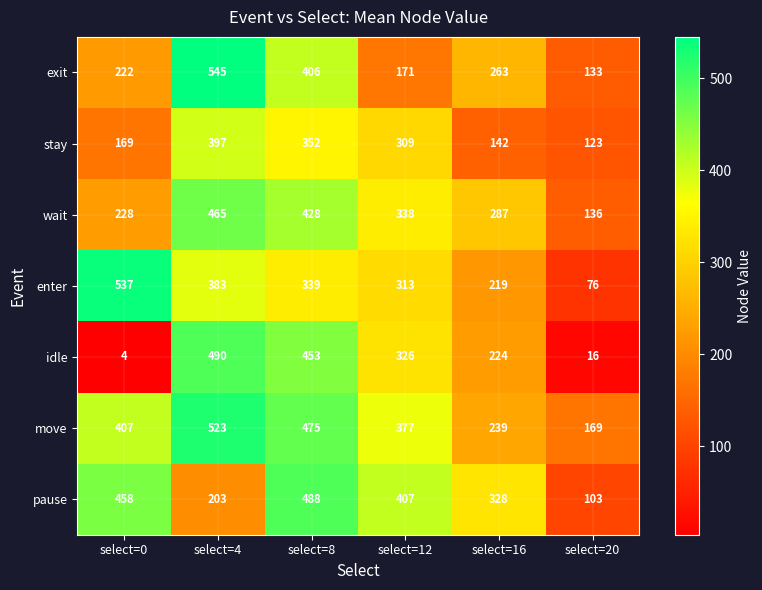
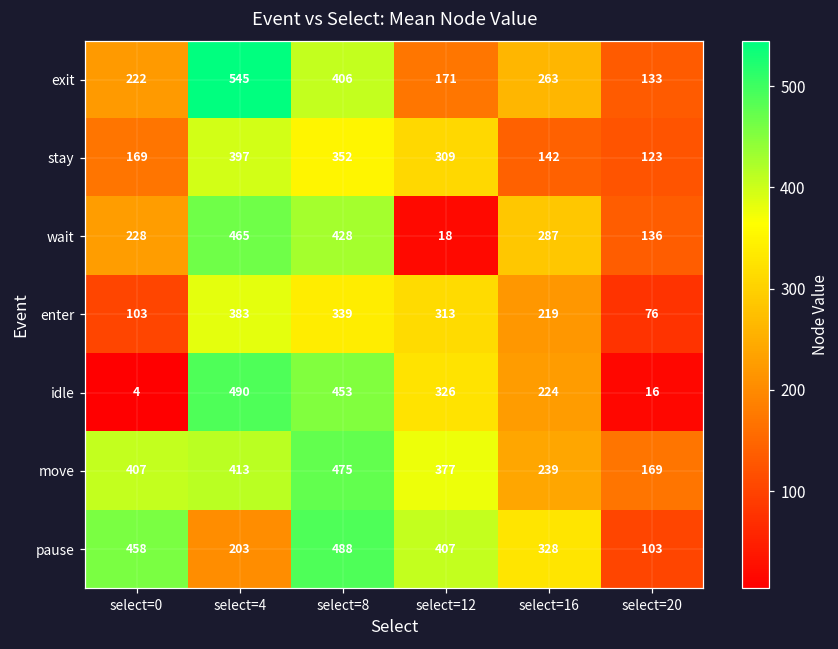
wait, select=12: 338 -> 18
enter, select=0: 537 -> 103
move, select=4: 523 -> 413
